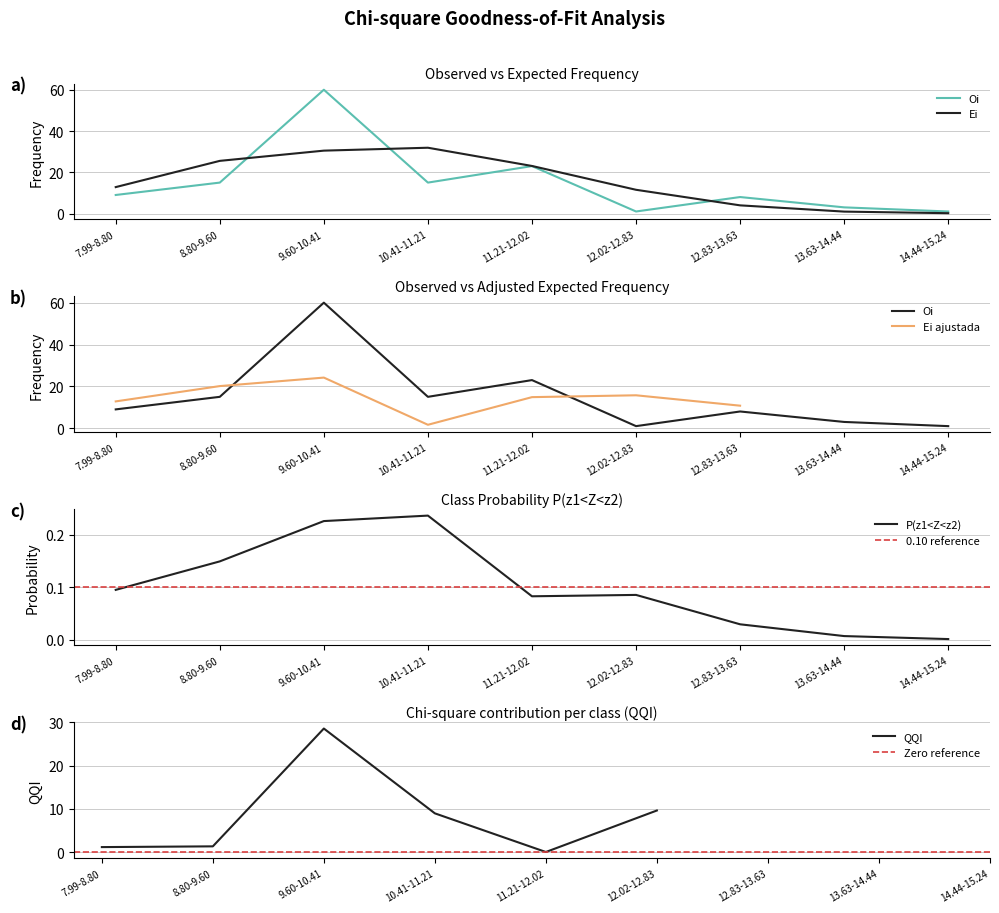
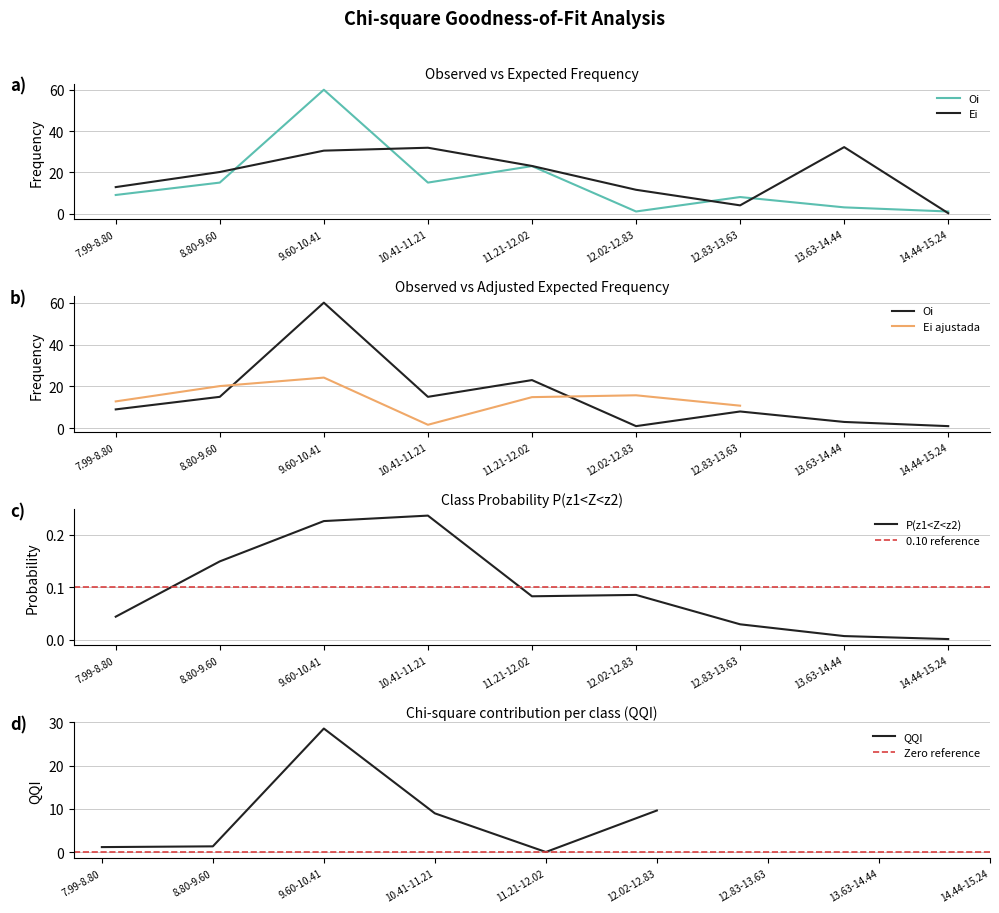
Observed vs Expected Frequency, Ei, 8.80-9.60: 26 -> 20
Observed vs Expected Frequency, Ei, 13.63-14.44: 1 -> 32
Class Probability P(z1<Z<z2), 7.99-8.80: 0.09 -> 0.04
